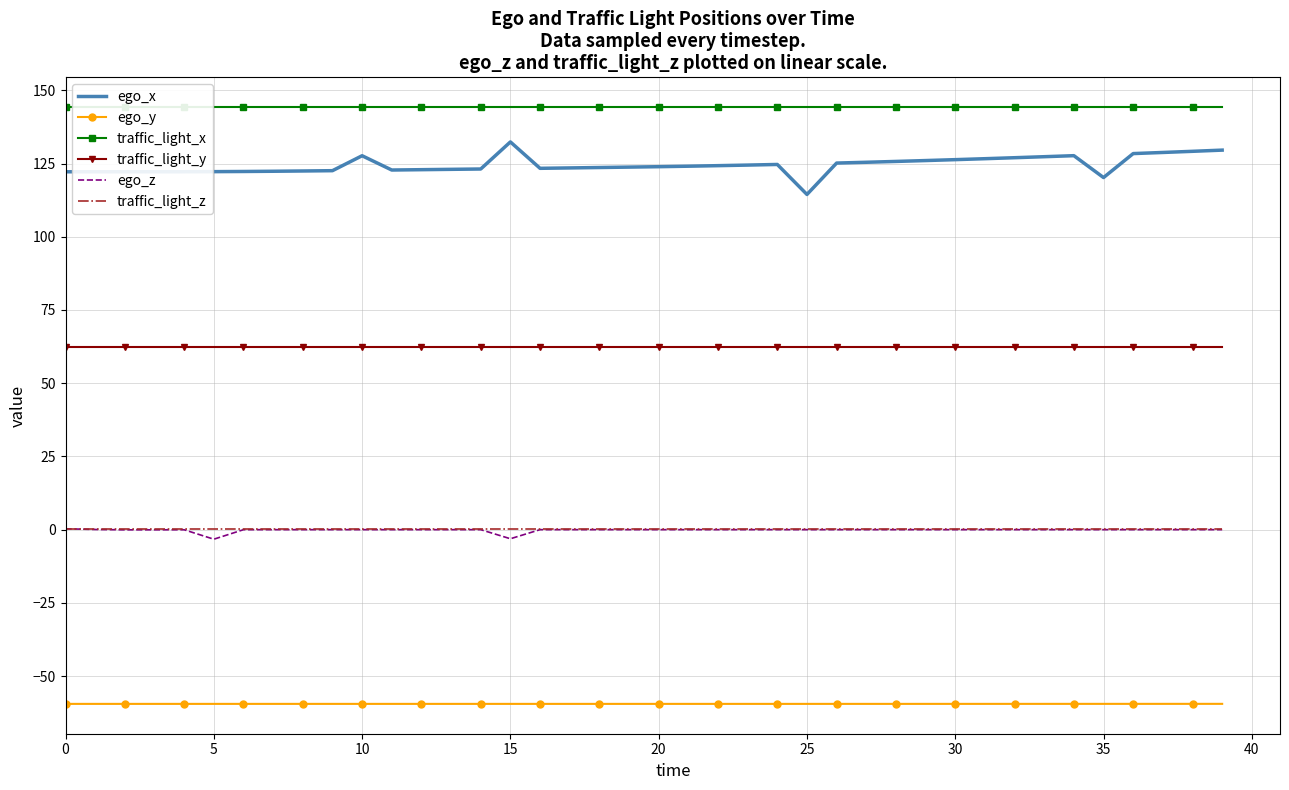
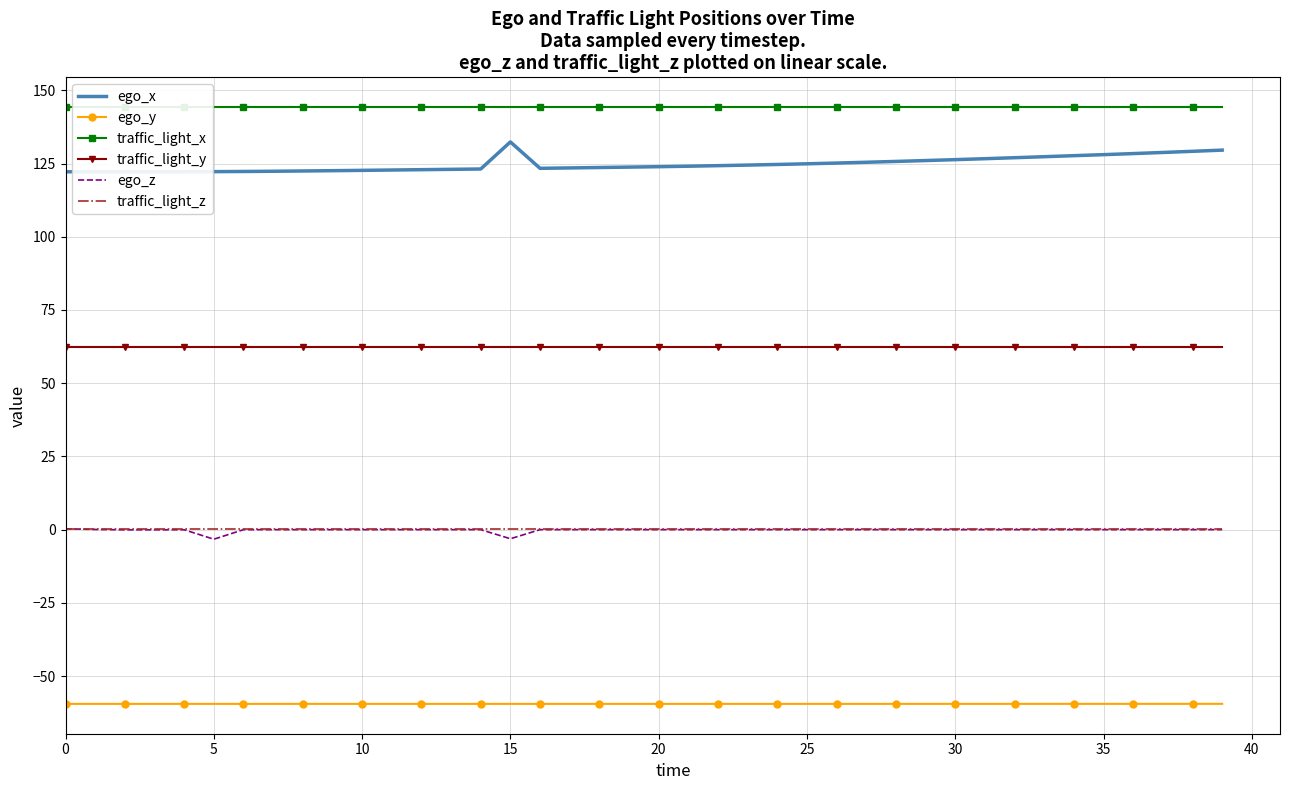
ego_x, 10: 128 -> 123
ego_x, 25: 114 -> 125
ego_x, 35: 120 -> 128
